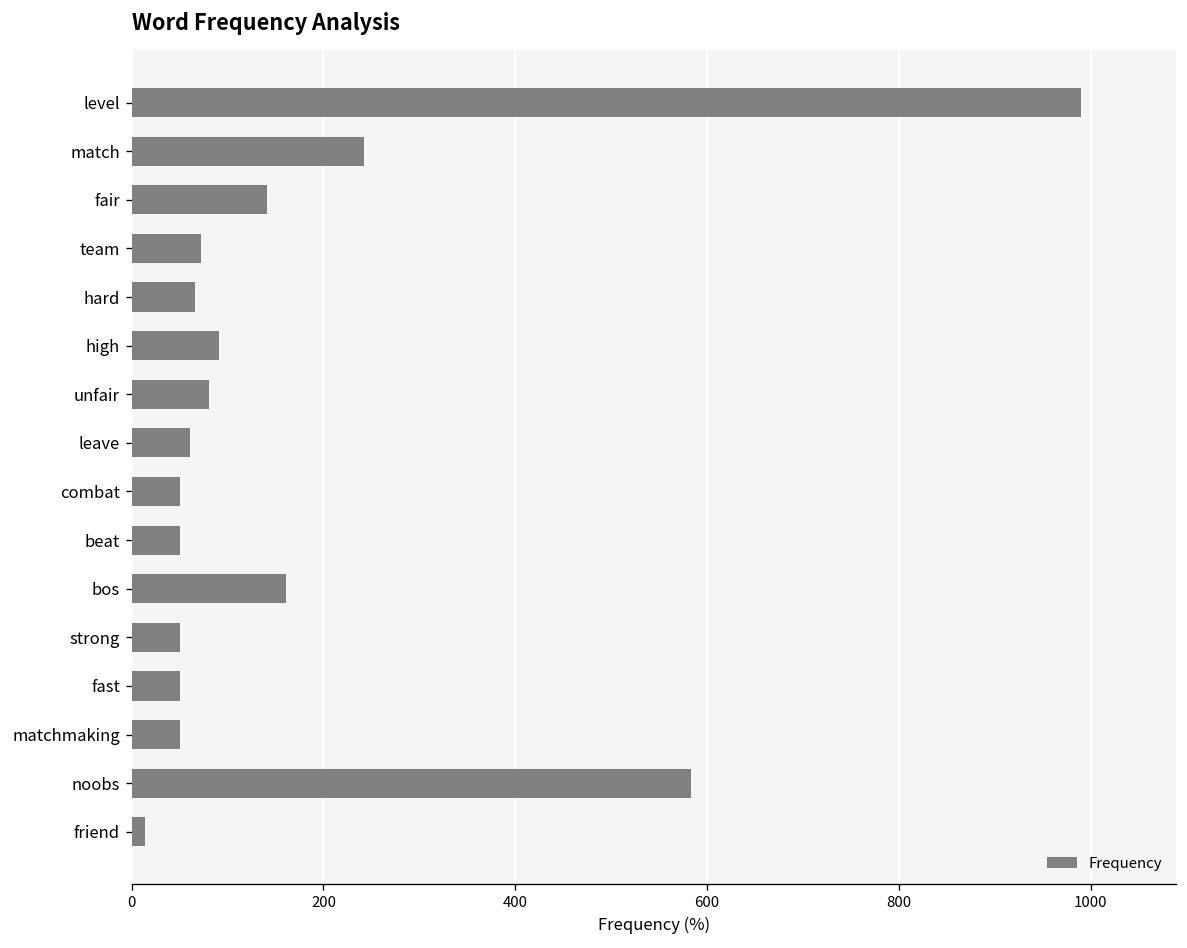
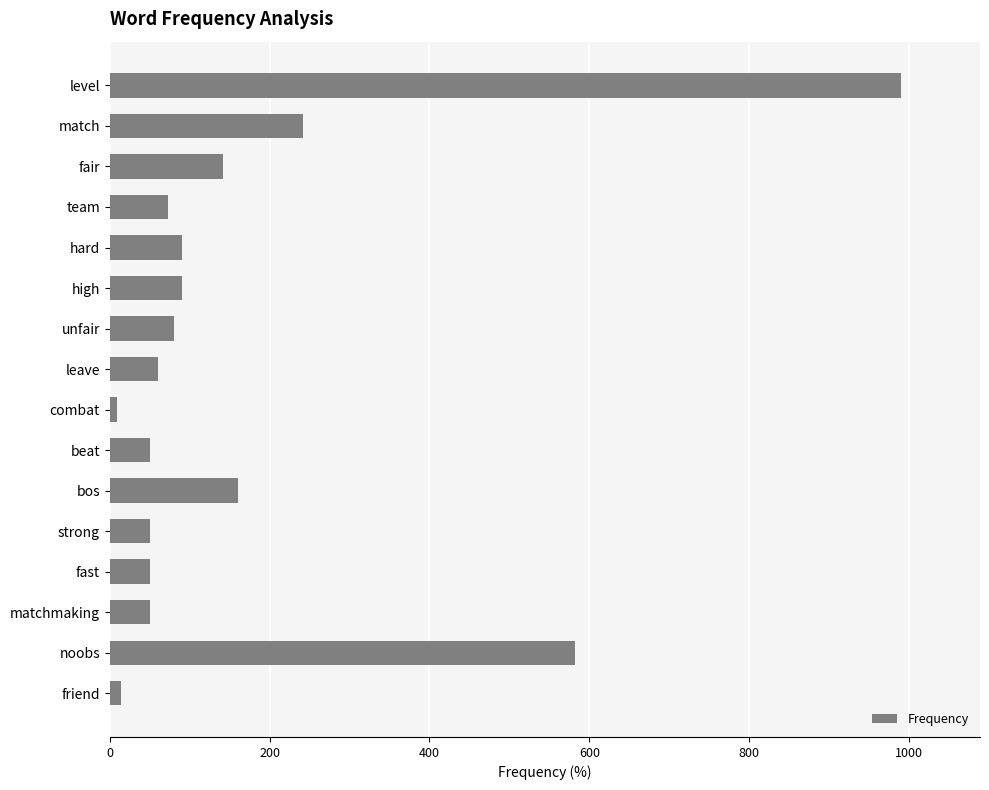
hard: 70 -> 90
combat: 50 -> 10
